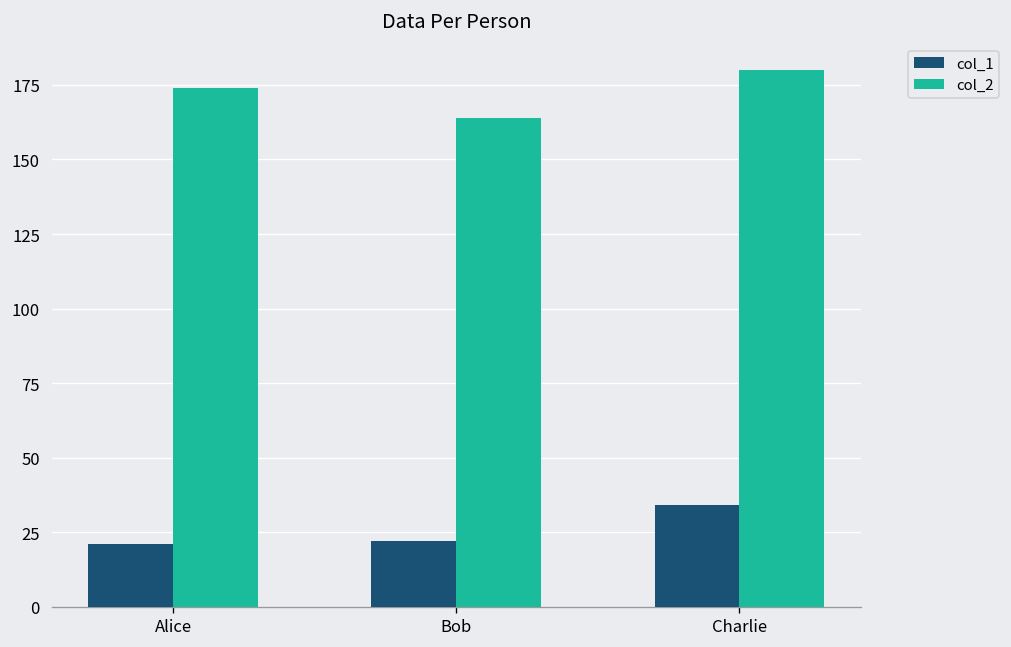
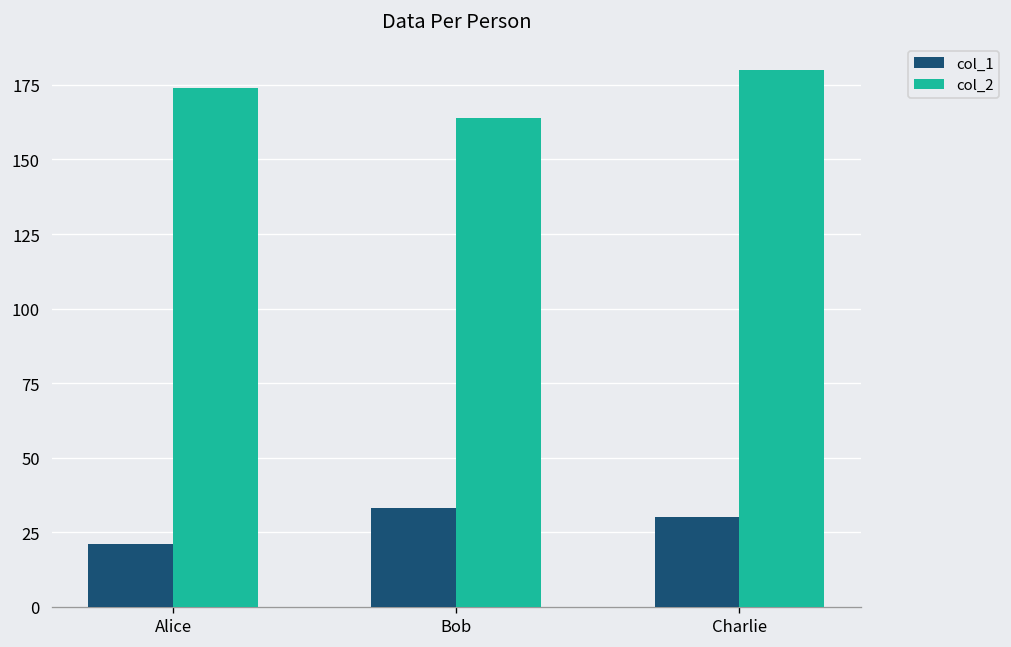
col_1, Bob: 22 -> 33
col_1, Charlie: 34 -> 30
